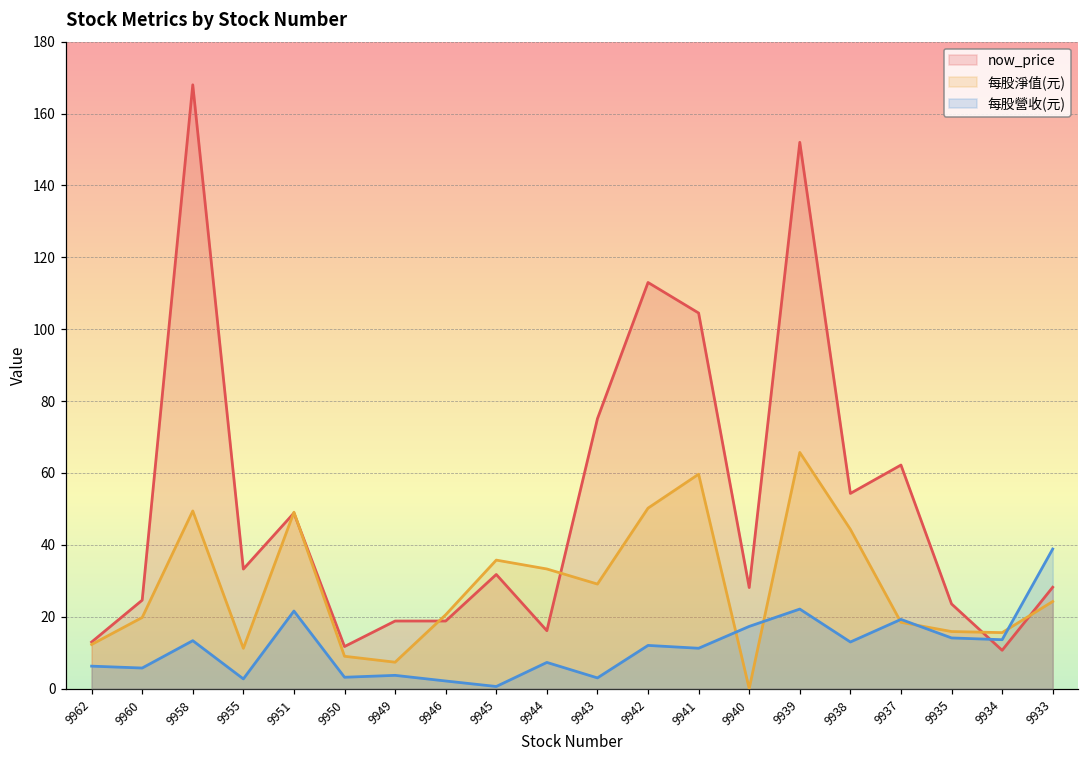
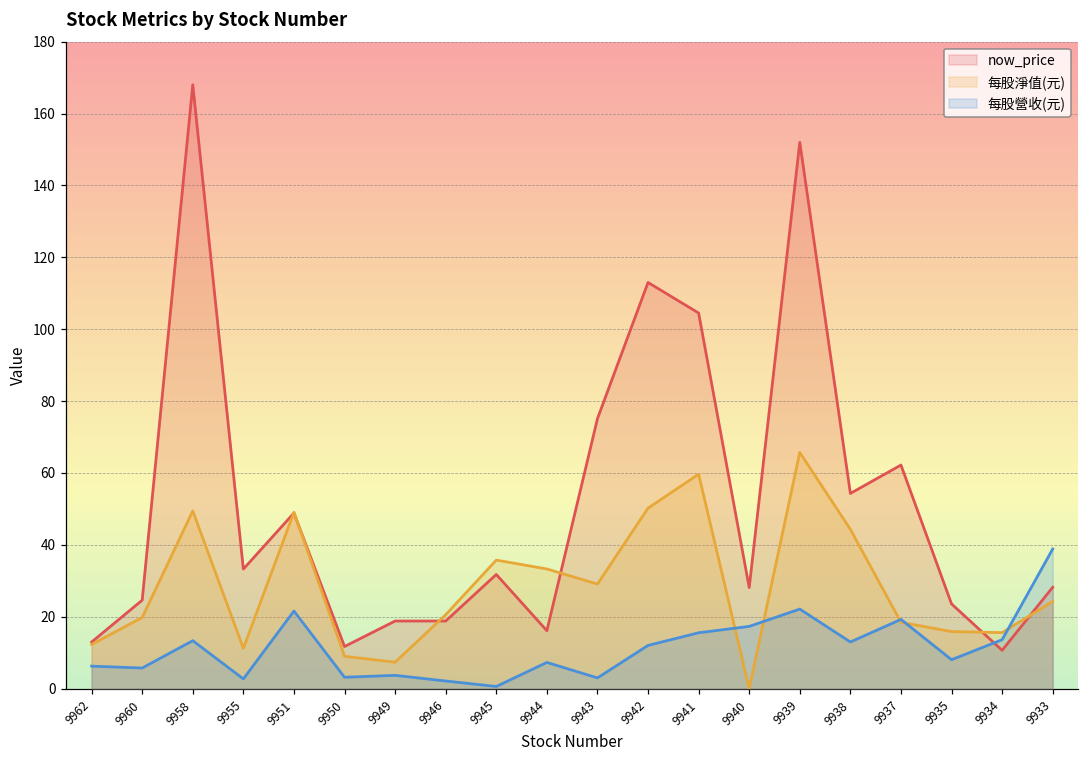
每股營收(元), 9941: 11 -> 16
每股營收(元), 9935: 14 -> 8
